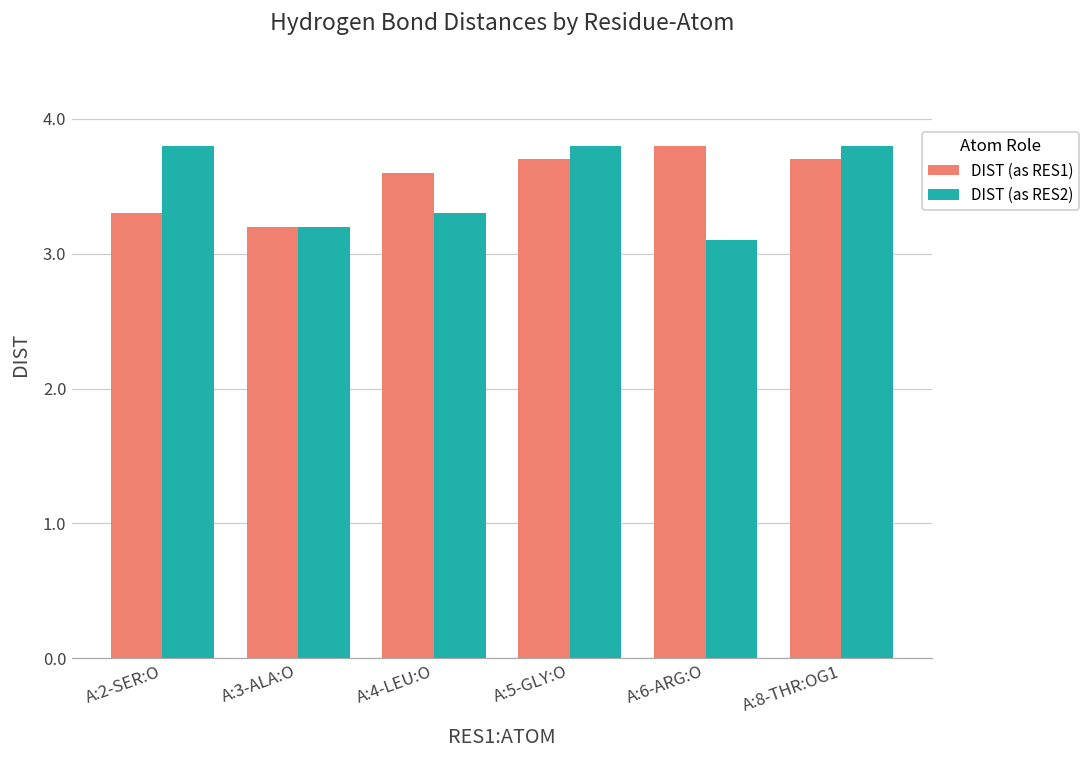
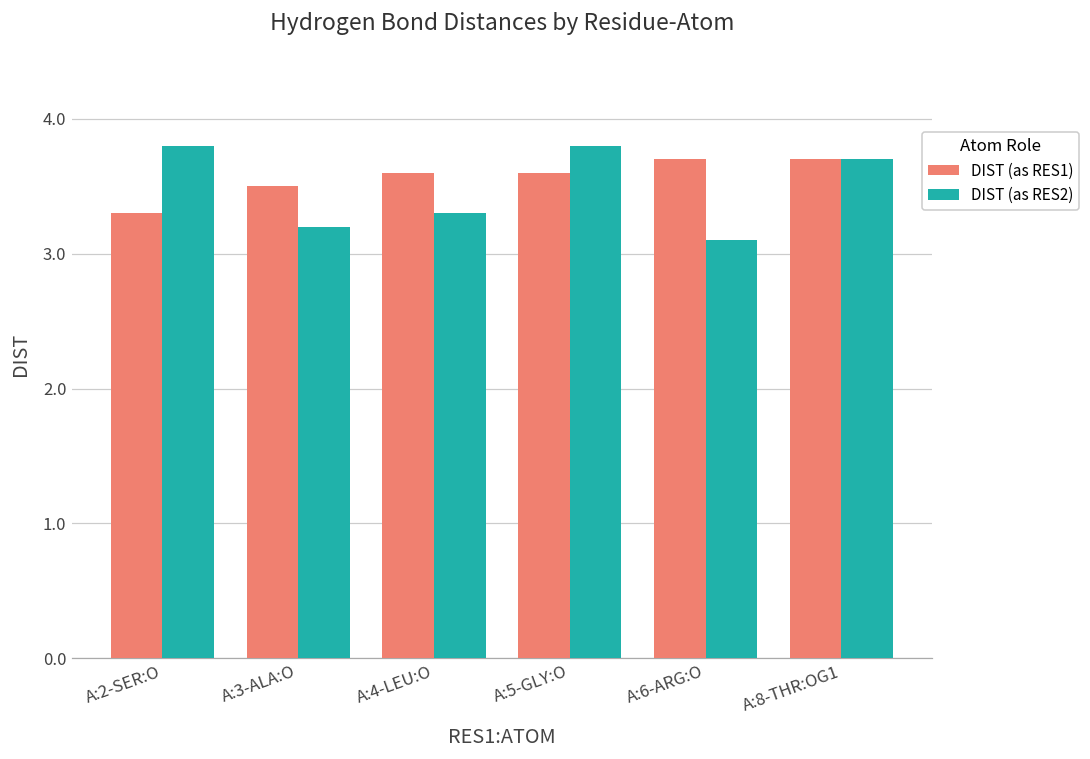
DIST (as RES1), A:3-ALA:O: 3.2 -> 3.5
DIST (as RES1), A:5-GLY:O: 3.7 -> 3.6
DIST (as RES1), A:6-ARG:O: 3.8 -> 3.7
DIST (as RES2), A:8-THR:OG1: 3.8 -> 3.7
